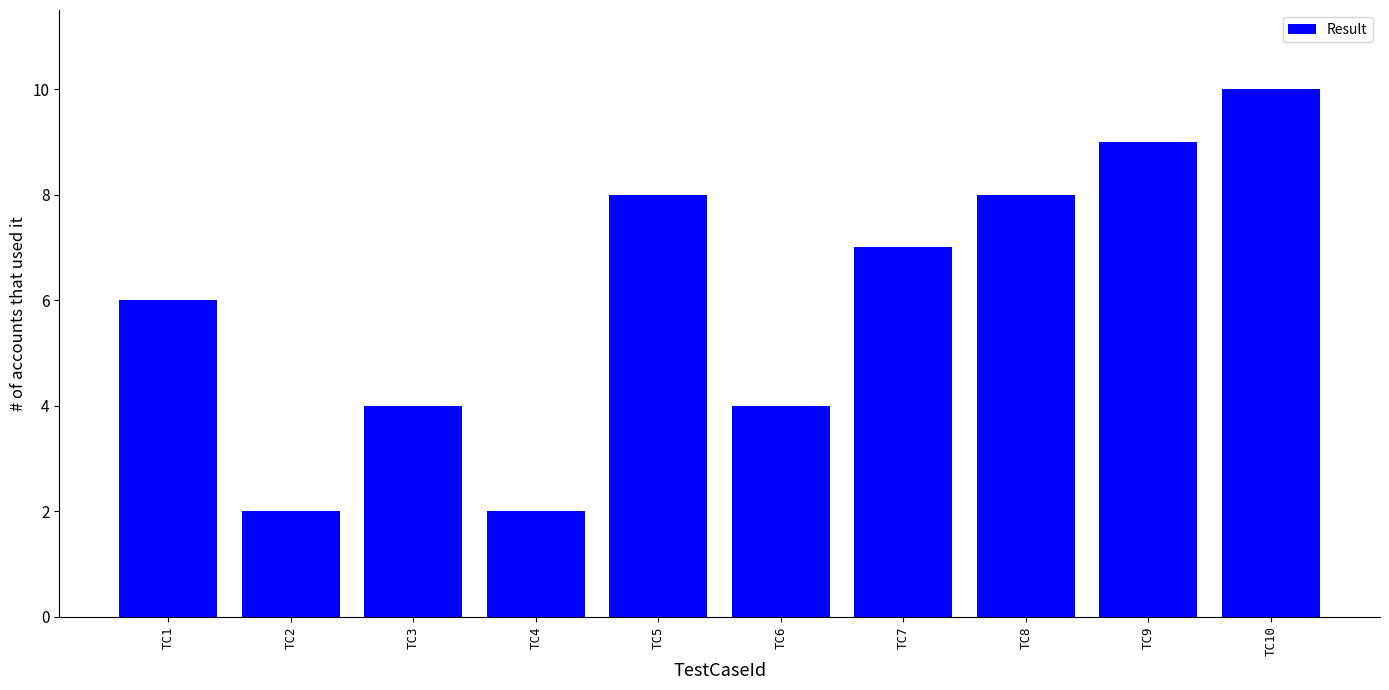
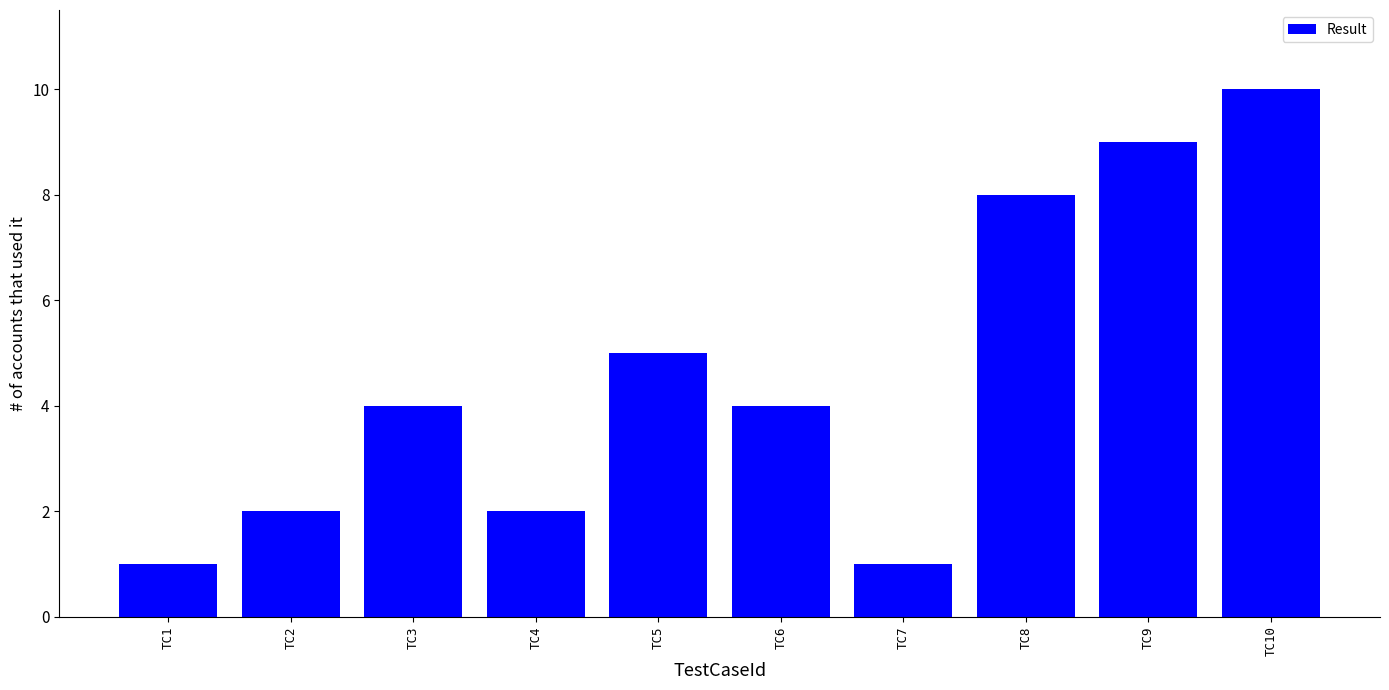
TC1: 6 -> 1
TC5: 8 -> 5
TC7: 7 -> 1
